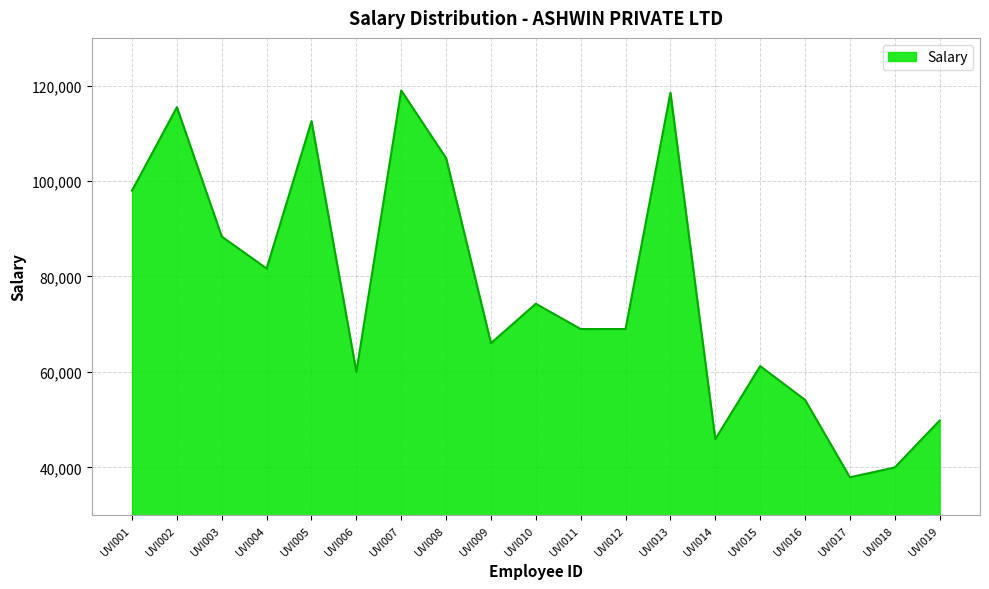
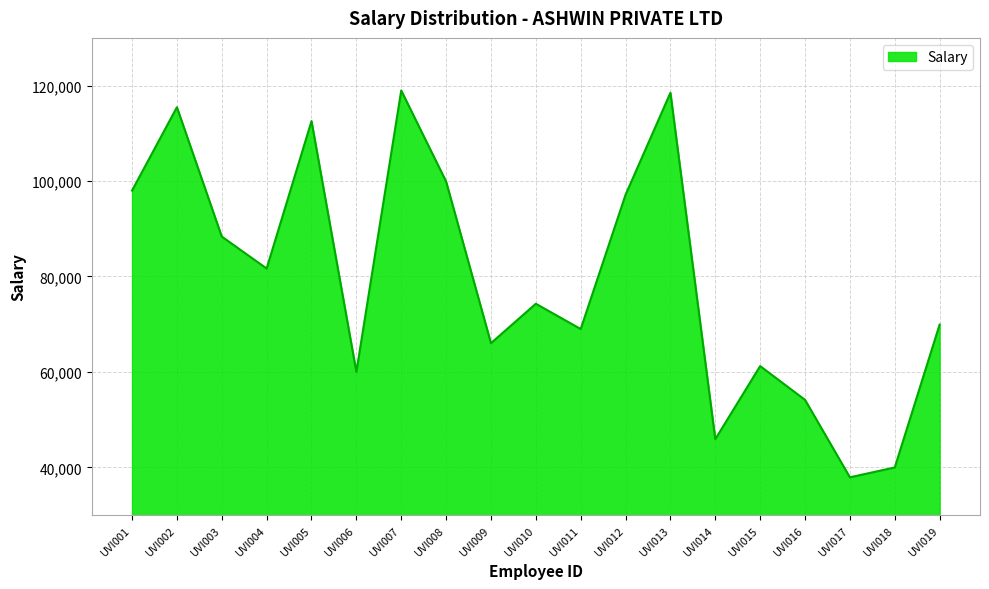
UVI008: 105,000 -> 100,000
UVI012: 69,000 -> 97,000
UVI019: 50,000 -> 70,000
